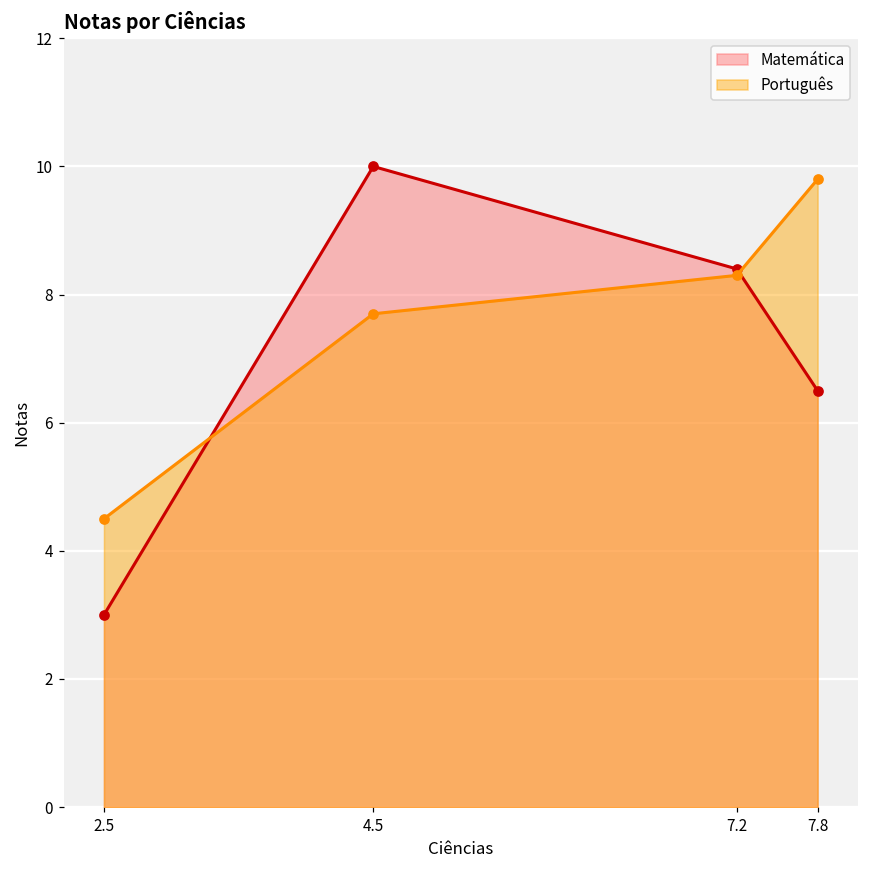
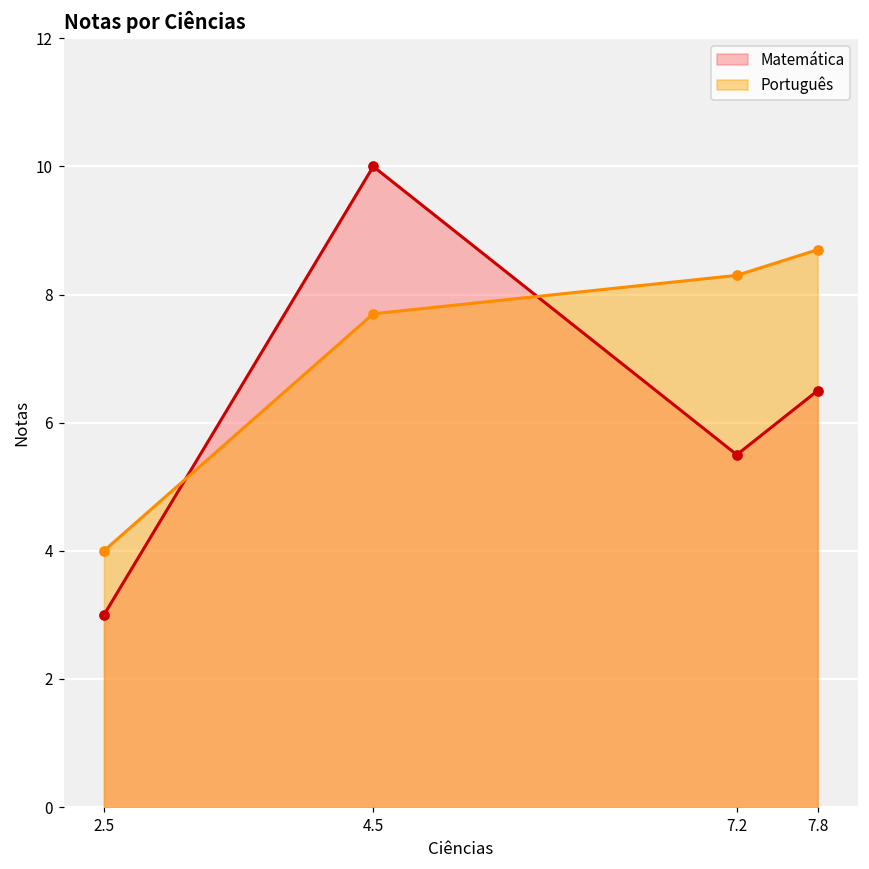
Português, 2.5: 4.5 -> 4.0
Matemática, 7.2: 8.4 -> 5.5
Português, 7.8: 9.8 -> 8.7
